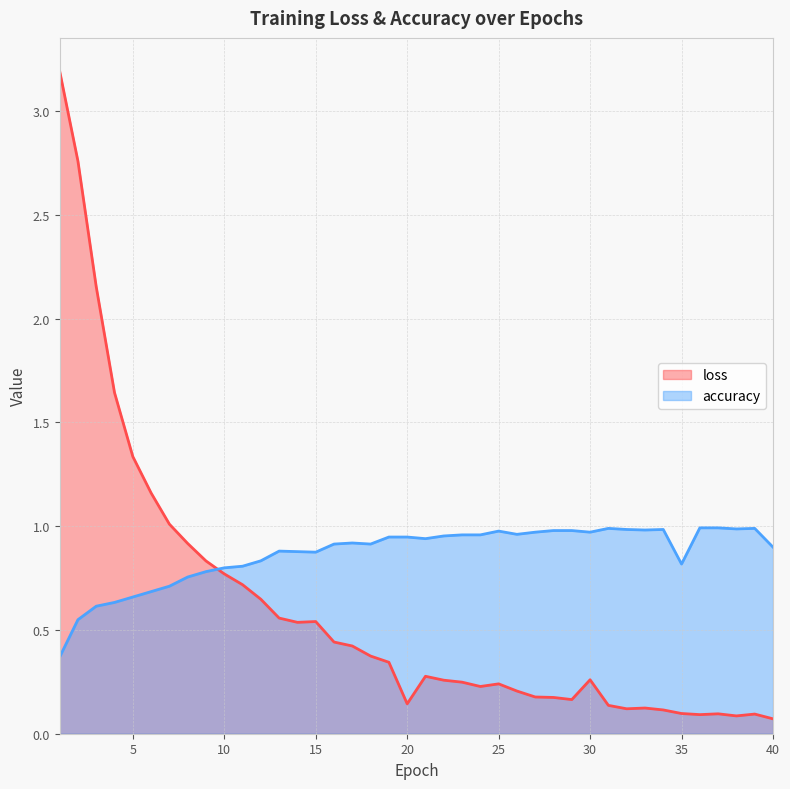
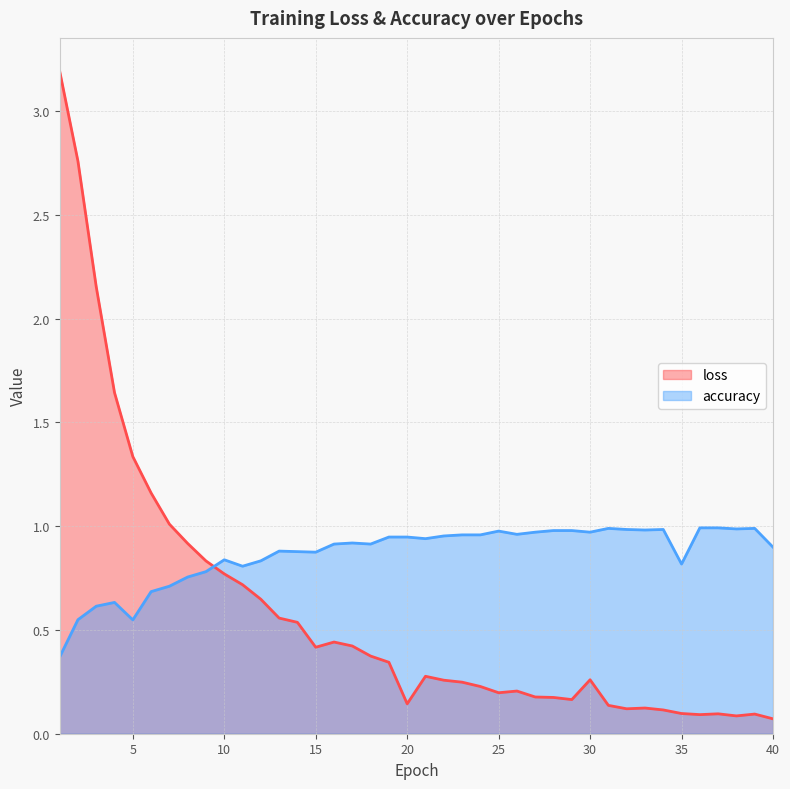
accuracy, 5: 0.66 -> 0.55
accuracy, 10: 0.80 -> 0.84
loss, 15: 0.54 -> 0.42
loss, 25: 0.24 -> 0.20
